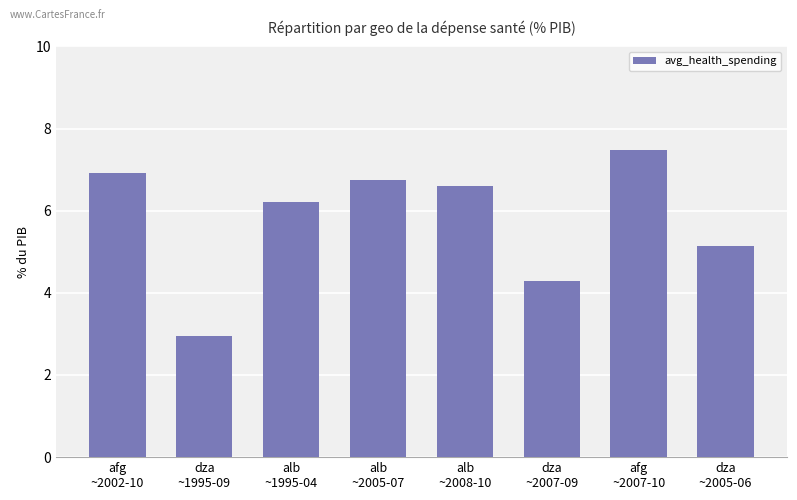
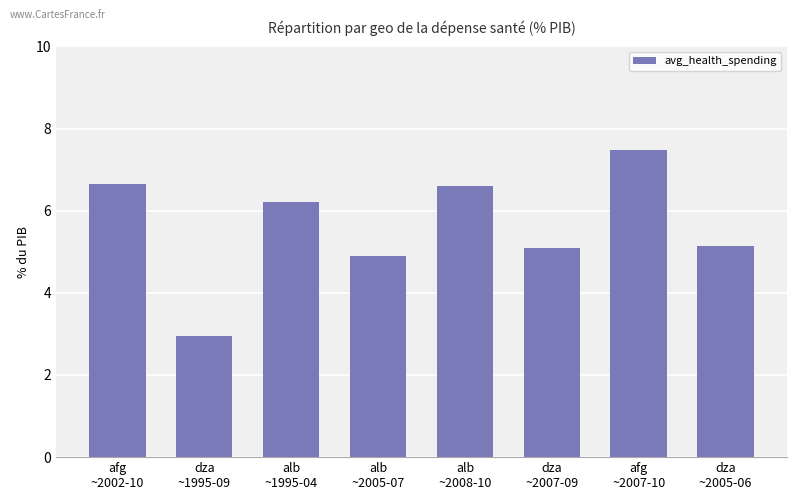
afg ~2002-10: 6.9 -> 6.7
alb ~2005-07: 6.8 -> 4.9
dza ~2007-09: 4.3 -> 5.1
